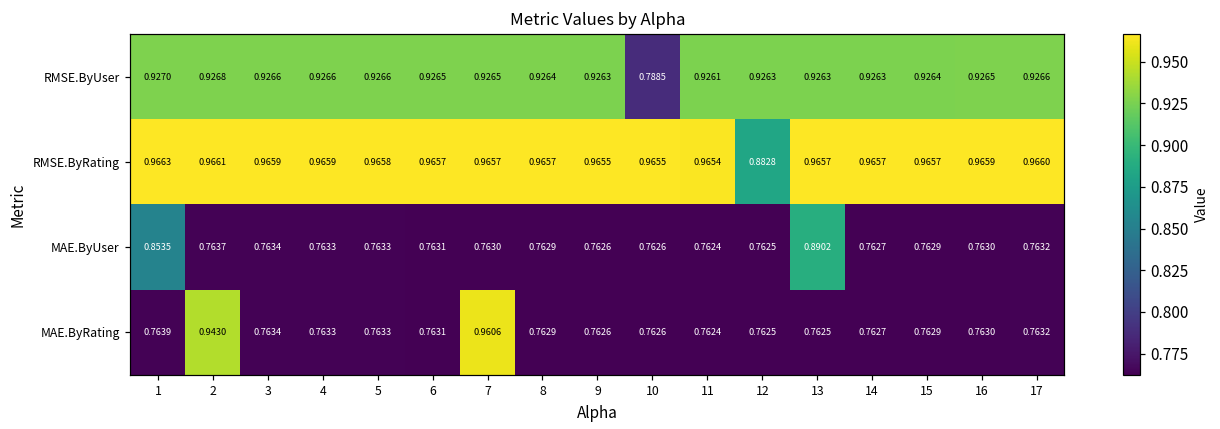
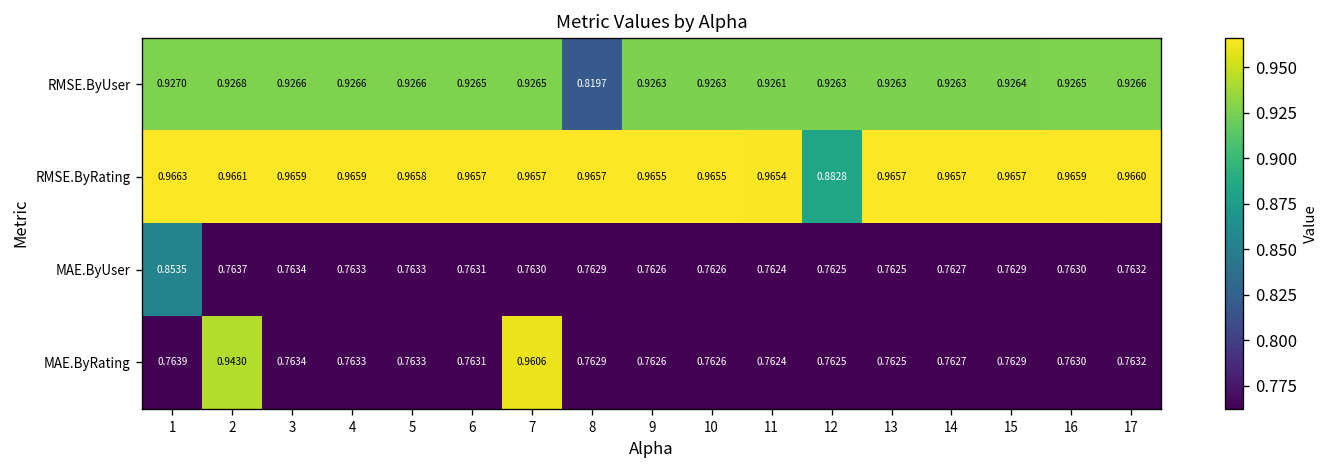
RMSE.ByUser, 8: 0.9264 -> 0.8197
RMSE.ByUser, 10: 0.7885 -> 0.9263
MAE.ByUser, 13: 0.8902 -> 0.7625
